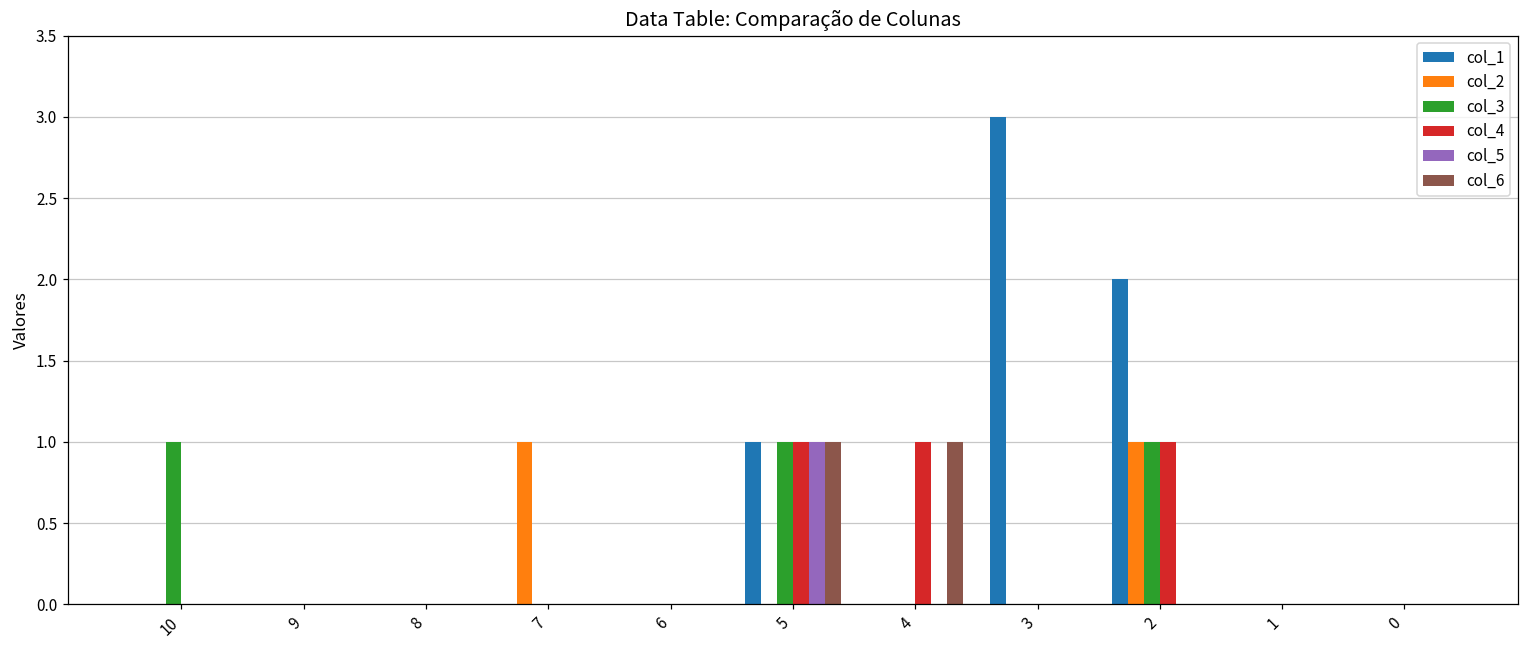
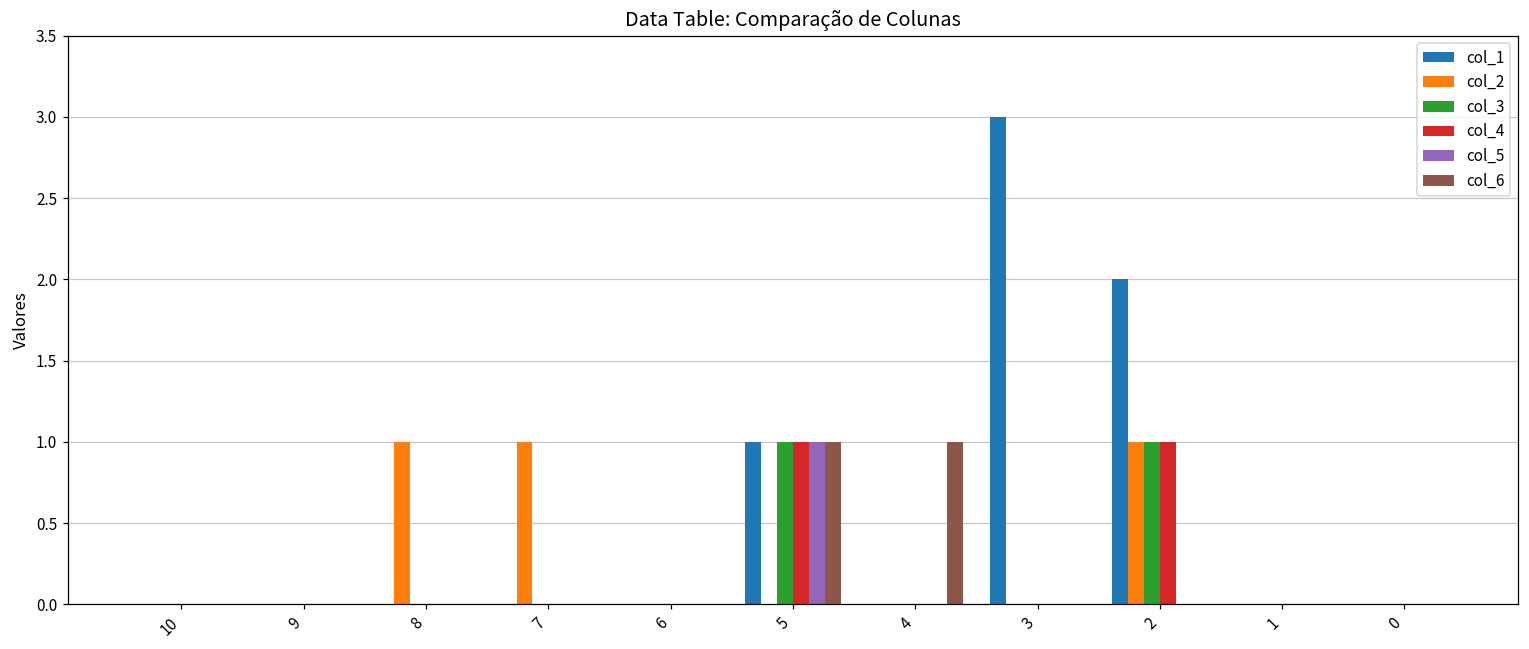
col_3, 10: 1 -> 0
col_2, 8: 0 -> 1
col_4, 4: 1 -> 0
